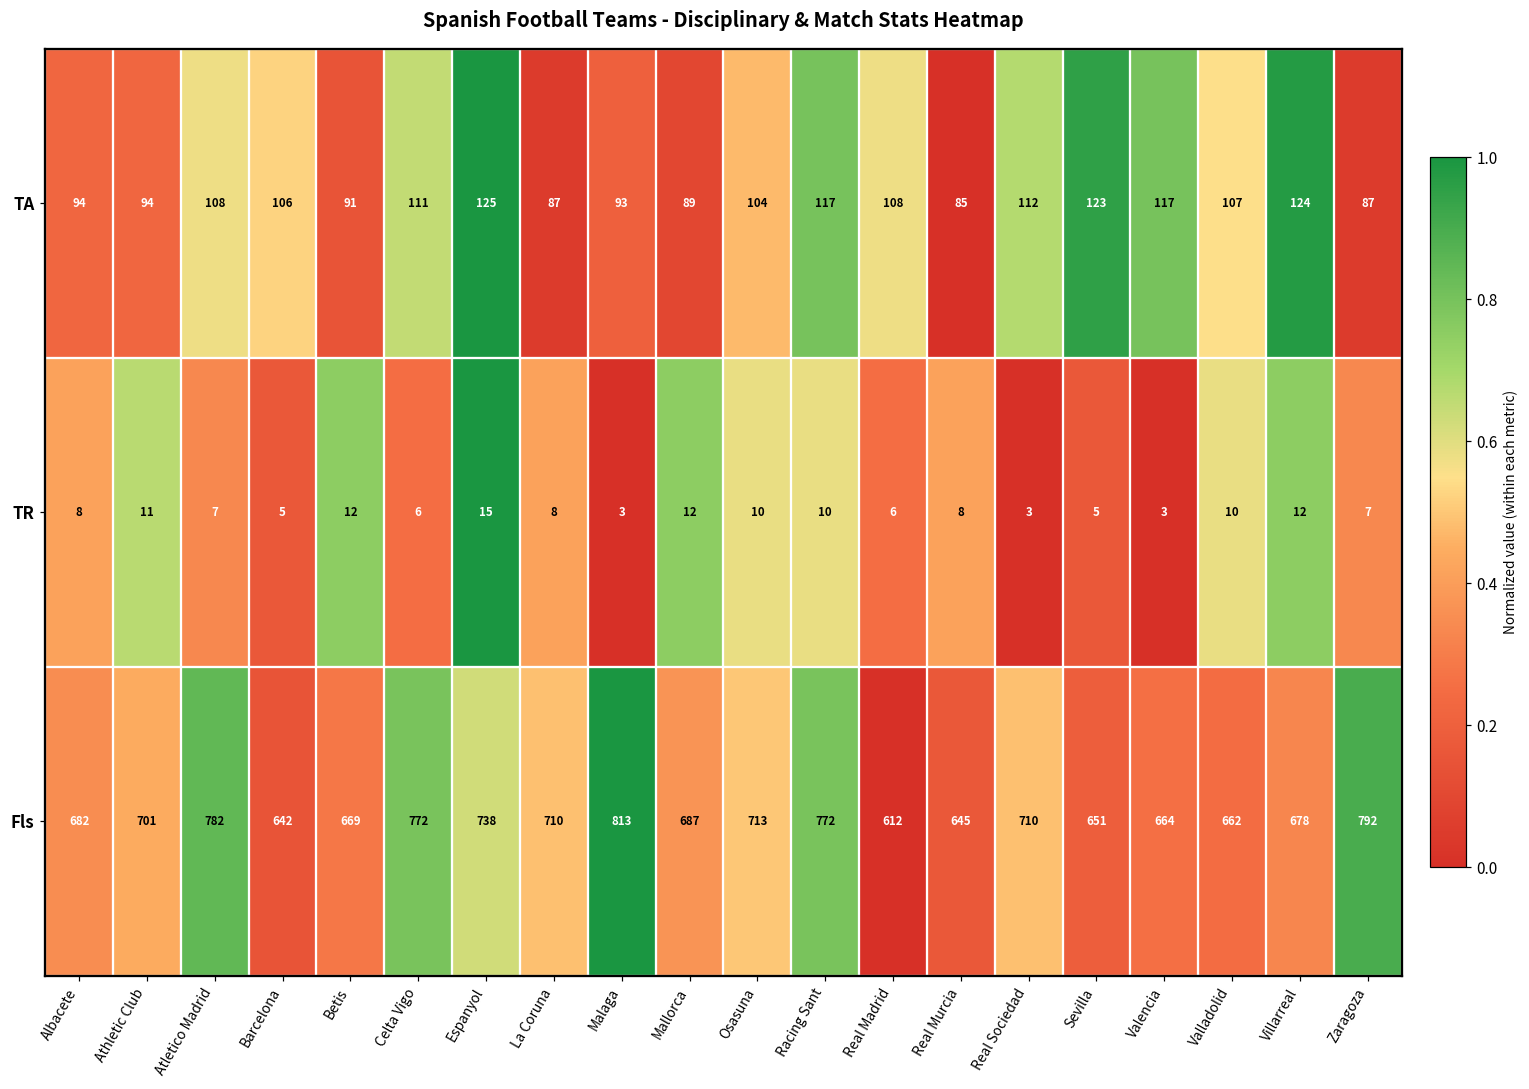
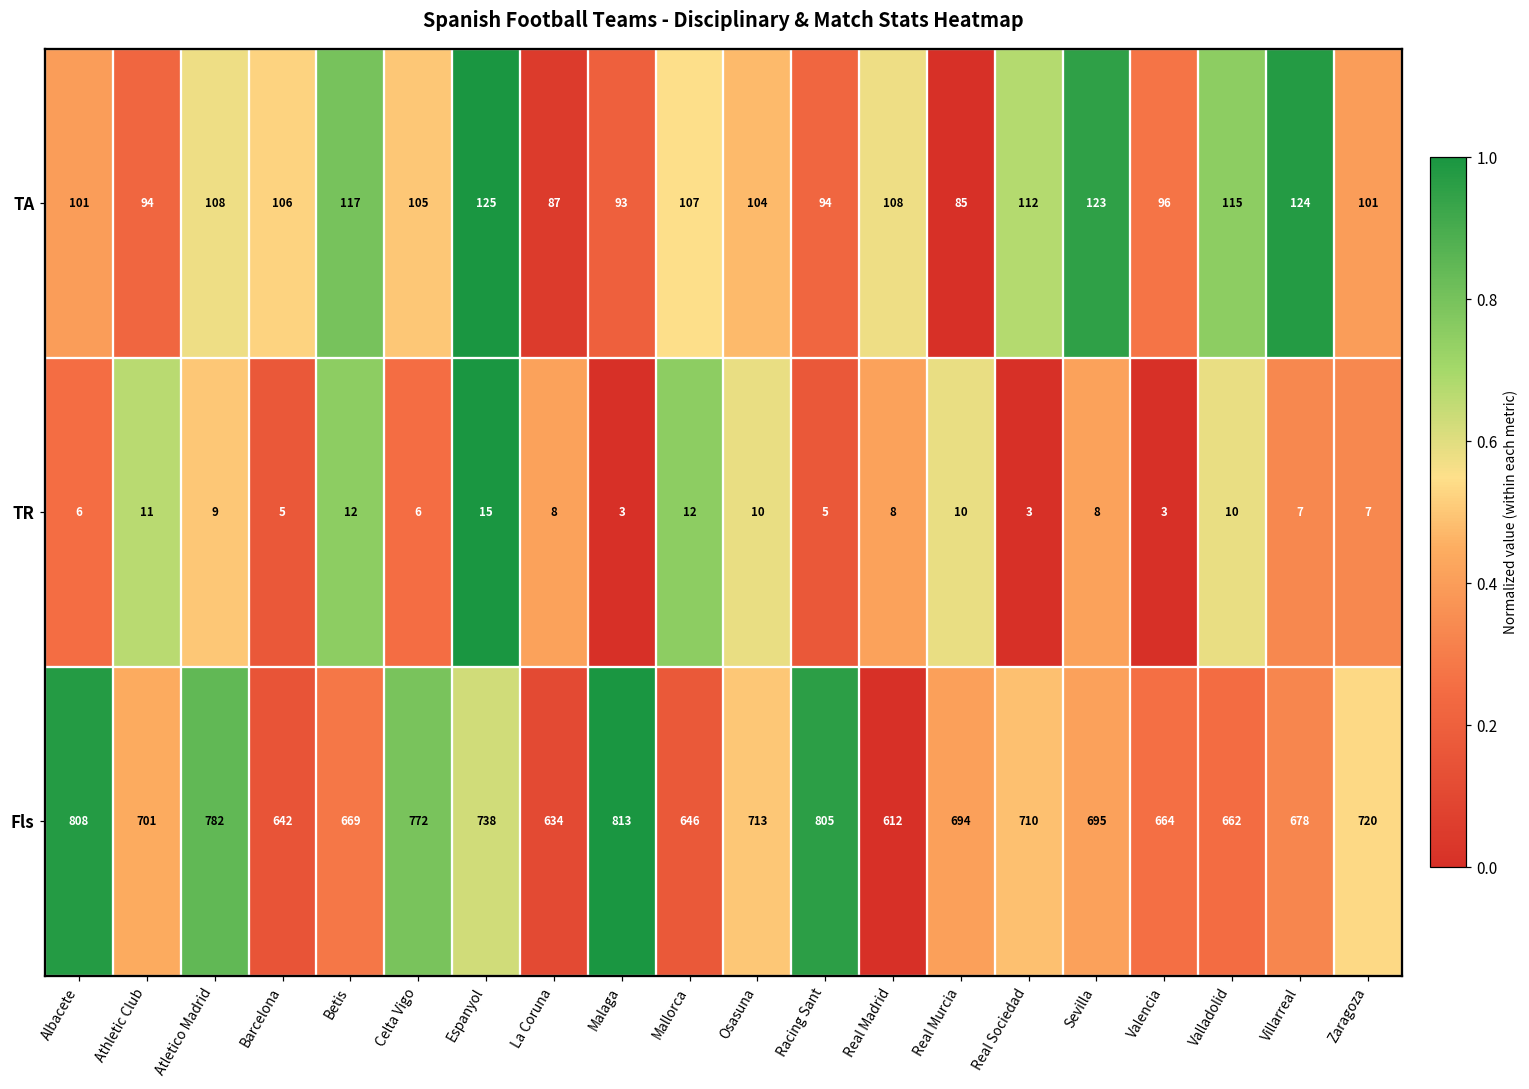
TA, Albacete: 94 -> 101
TA, Betis: 91 -> 117
TA, Celta Vigo: 111 -> 105
TA, Mallorca: 89 -> 107
TA, Racing Sant: 117 -> 94
TA, Valencia: 117 -> 96
TA, Valladolid: 107 -> 115
TA, Zaragoza: 87 -> 101
TR, Albacete: 8 -> 6
TR, Atletico Madrid: 7 -> 9
TR, Racing Sant: 10 -> 5
TR, Real Madrid: 6 -> 8
TR, Real Murcia: 8 -> 10
TR, Sevilla: 5 -> 8
TR, Villarreal: 12 -> 7
Fls, Albacete: 682 -> 808
Fls, La Coruna: 710 -> 634
Fls, Mallorca: 687 -> 646
Fls, Racing Sant: 772 -> 805
Fls, Real Murcia: 645 -> 694
Fls, Sevilla: 651 -> 695
Fls, Zaragoza: 792 -> 720
